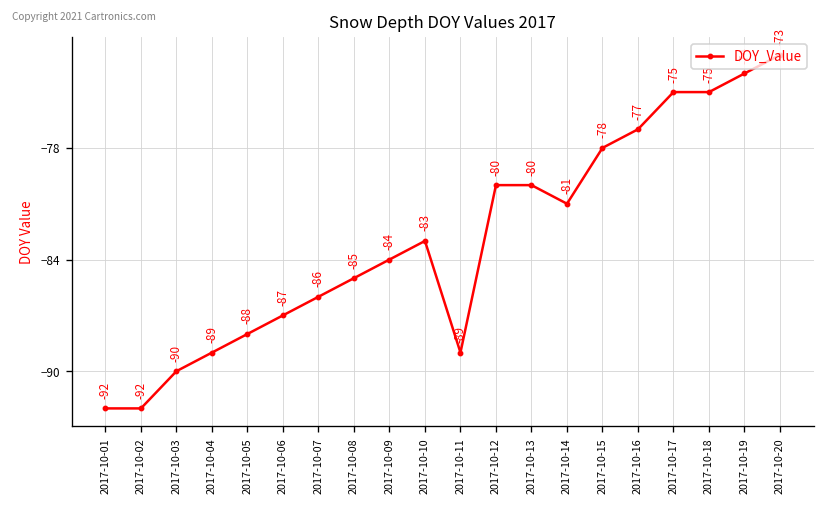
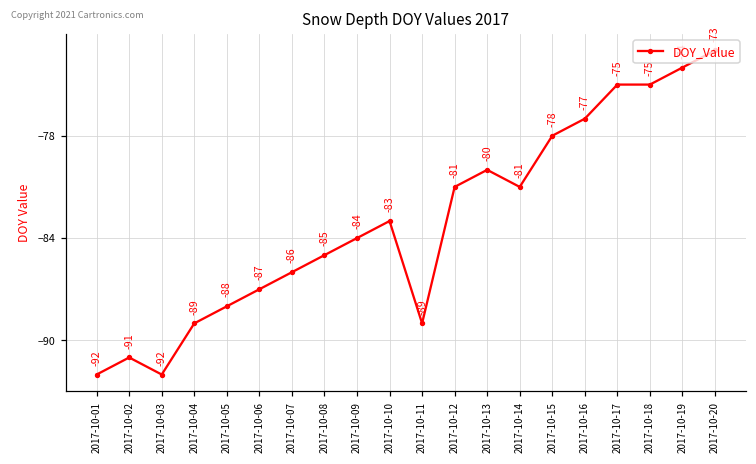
2017-10-02: -92 -> -91
2017-10-03: -90 -> -92
2017-10-12: -80 -> -81
